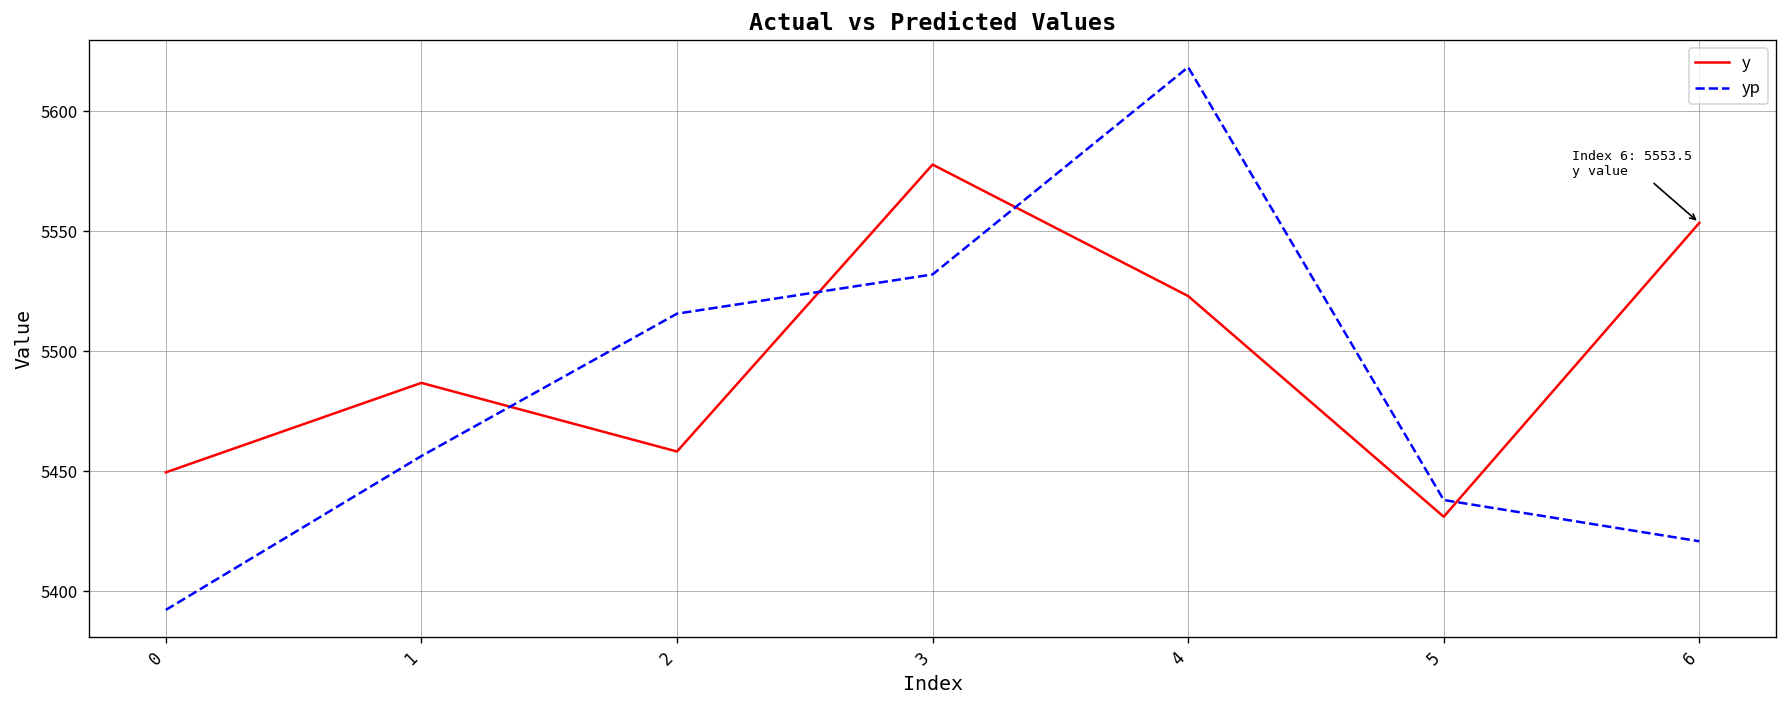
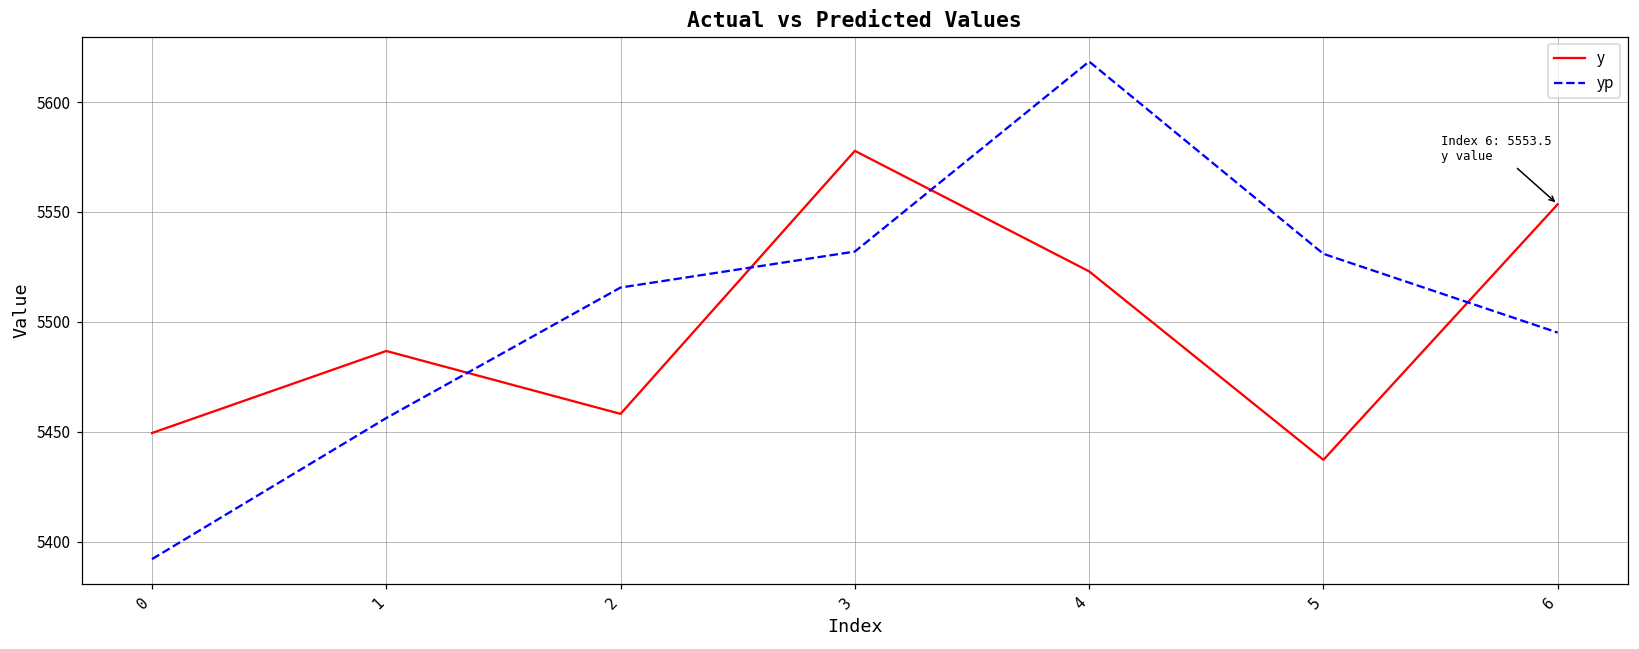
y, 5: 5431 -> 5437
yp, 5: 5438 -> 5531
yp, 6: 5421 -> 5495
